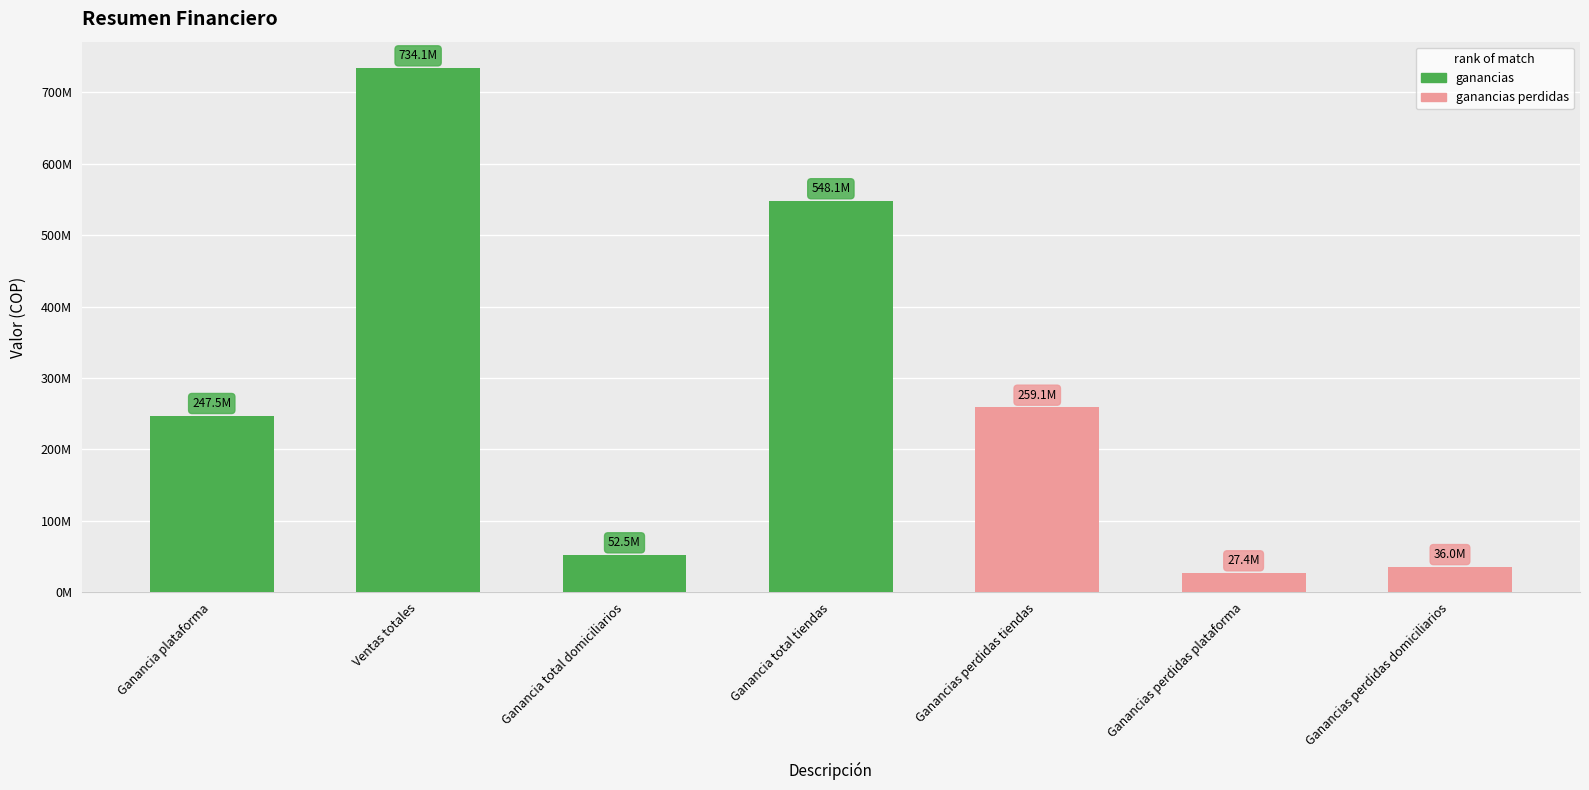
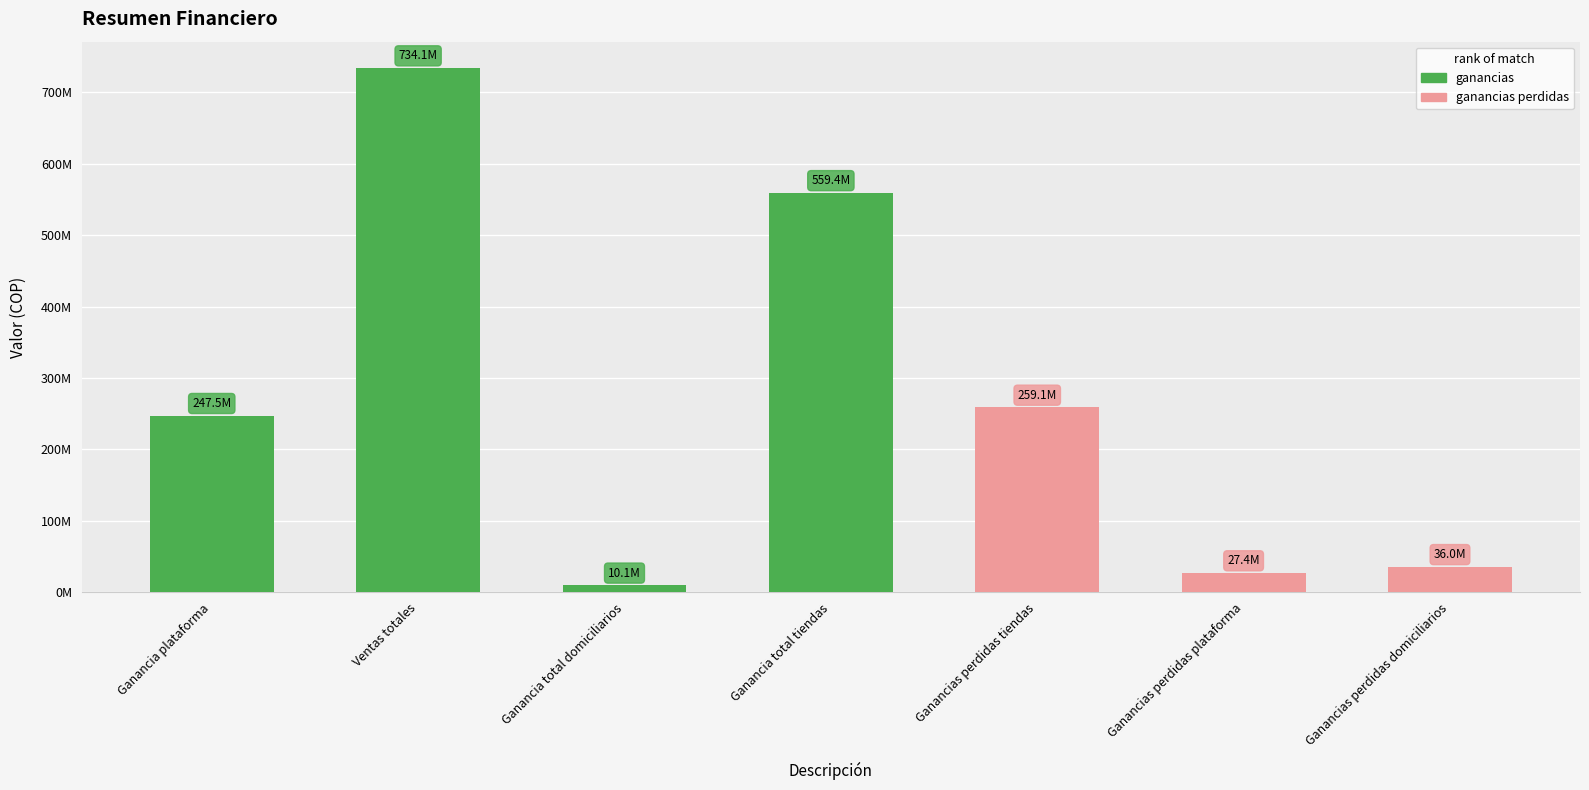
Ganancia total domiciliarios: 52.5M -> 10.1M
Ganancia total tiendas: 548.1M -> 559.4M
